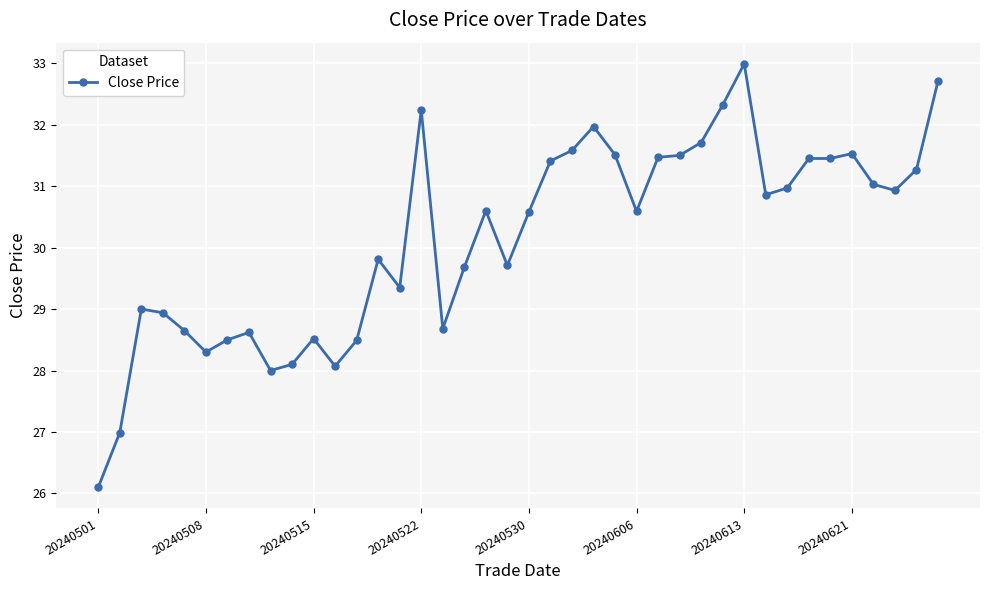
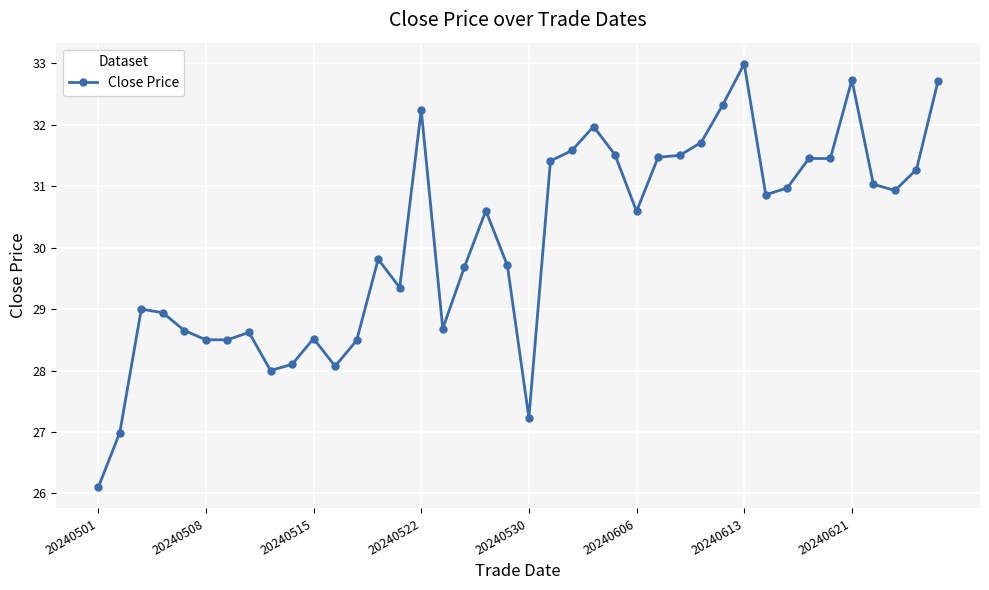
20240508: 28.3 -> 28.5
20240530: 30.6 -> 27.2
20240621: 31.5 -> 32.7
